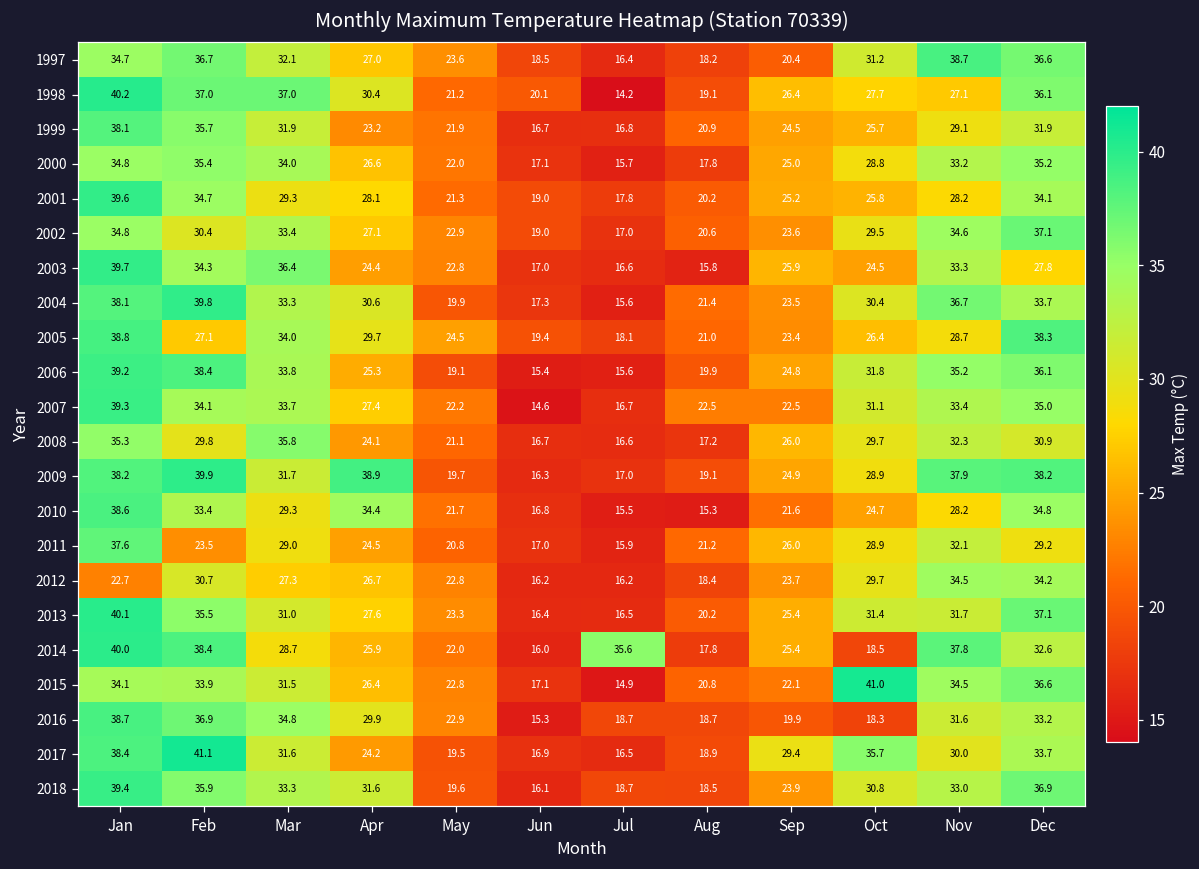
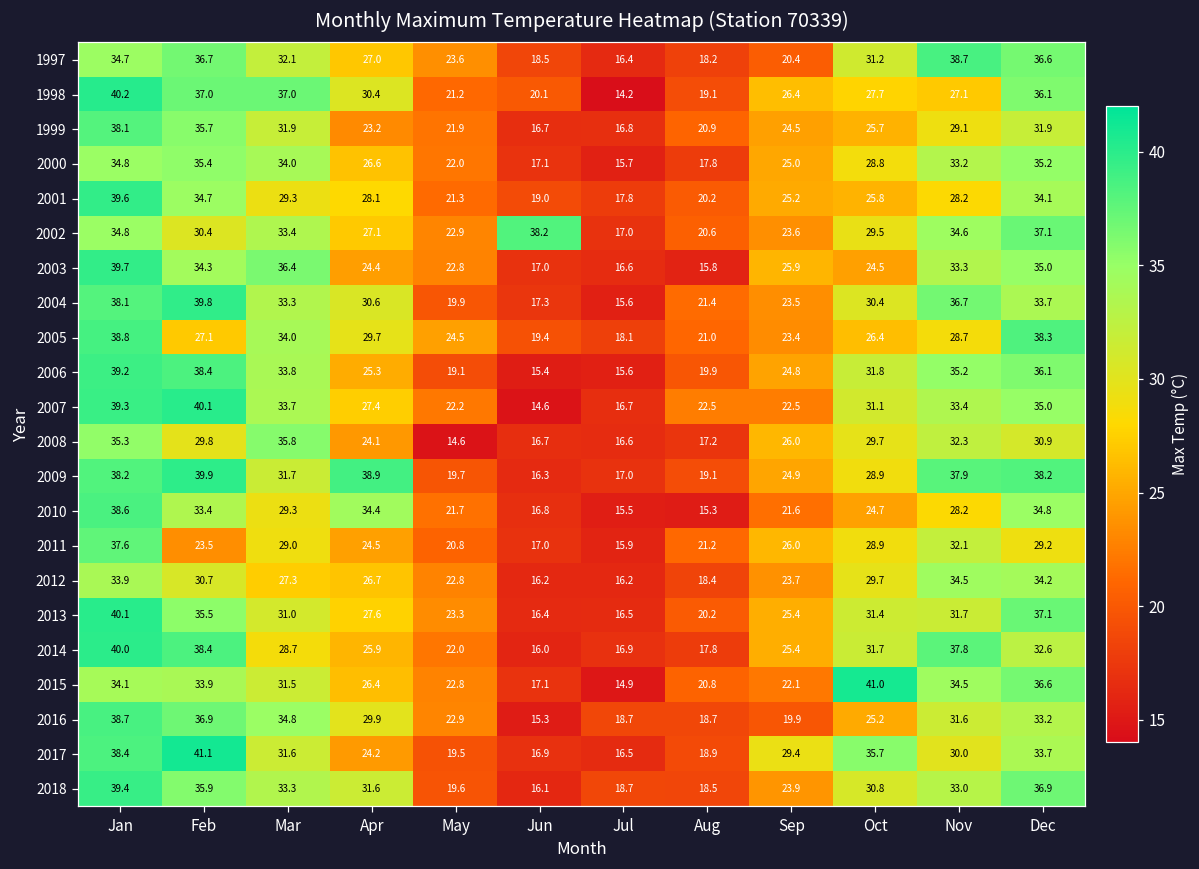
2002, Jun: 19.0 -> 38.2
2003, Dec: 27.8 -> 35.0
2007, Feb: 34.1 -> 40.1
2008, May: 21.1 -> 14.6
2012, Jan: 22.7 -> 33.9
2014, Jul: 35.6 -> 16.9
2014, Oct: 18.5 -> 31.7
2016, Oct: 18.3 -> 25.2
